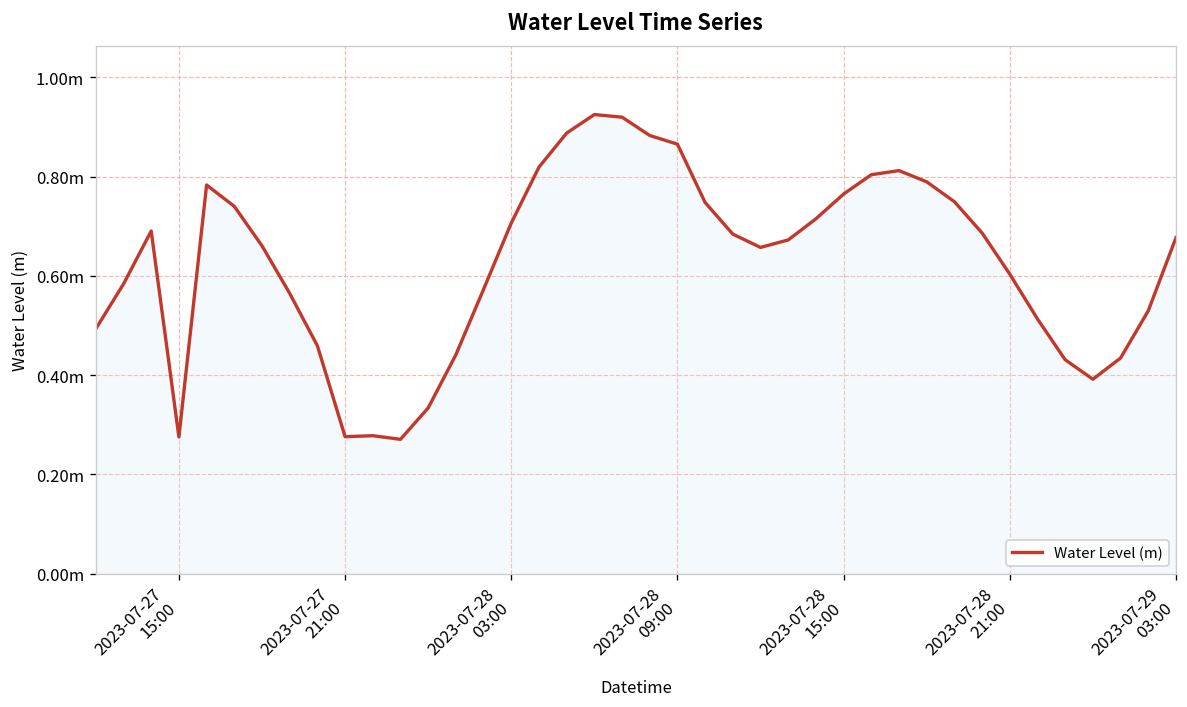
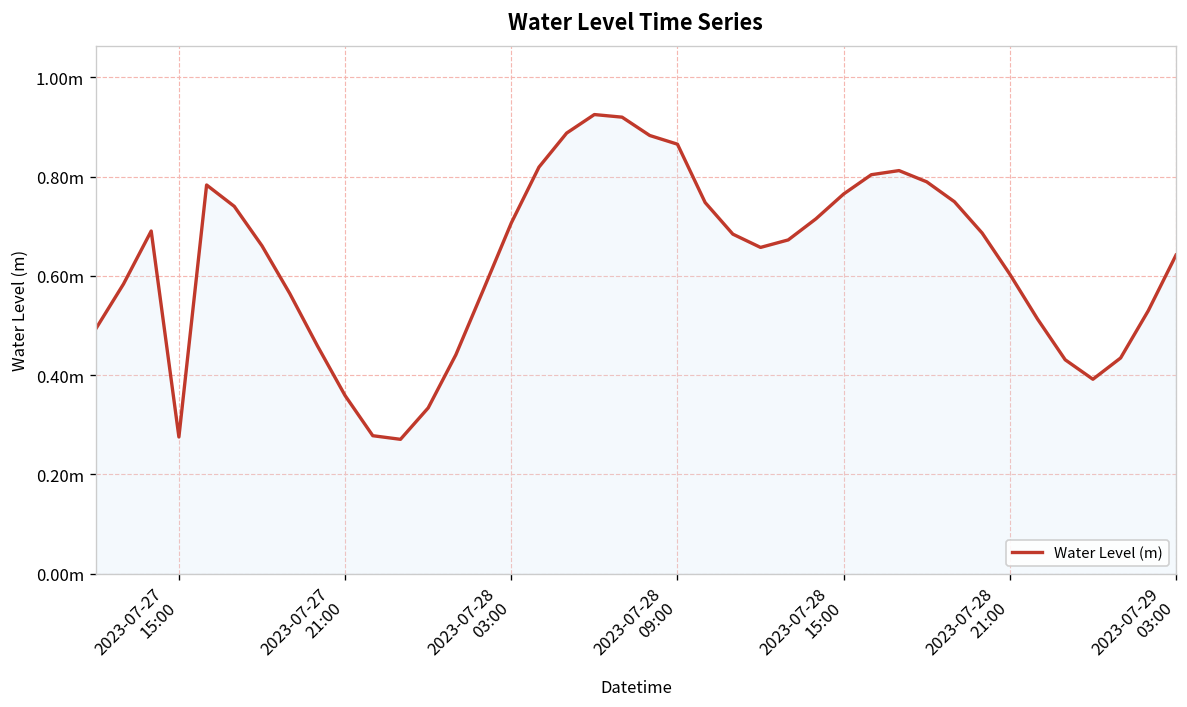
2023-07-27 21:00: 0.28m -> 0.36m
2023-07-29 03:00: 0.68m -> 0.64m
